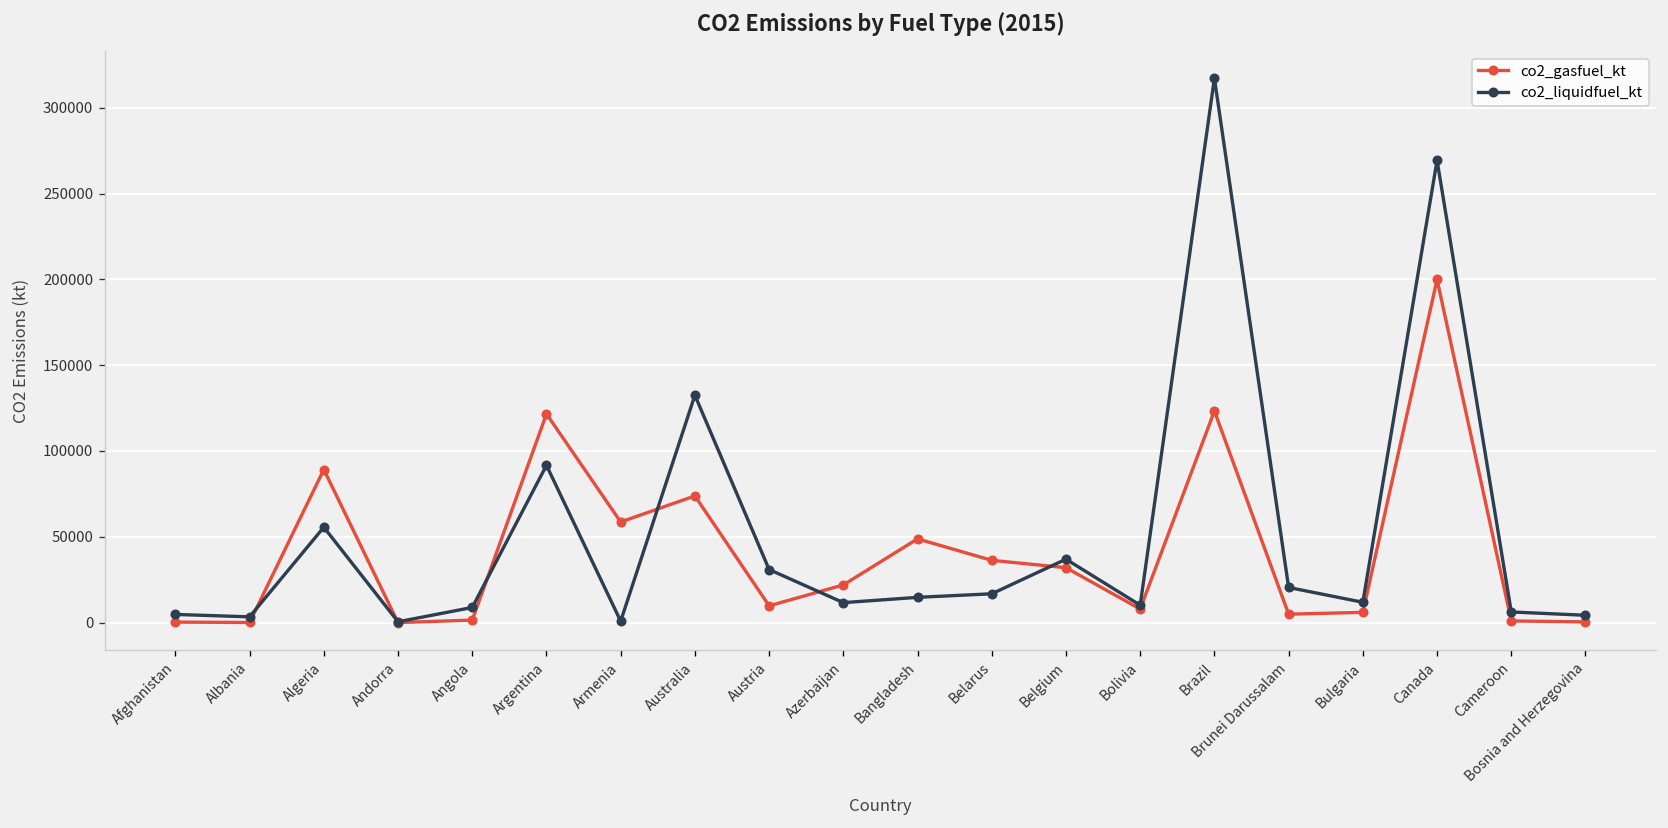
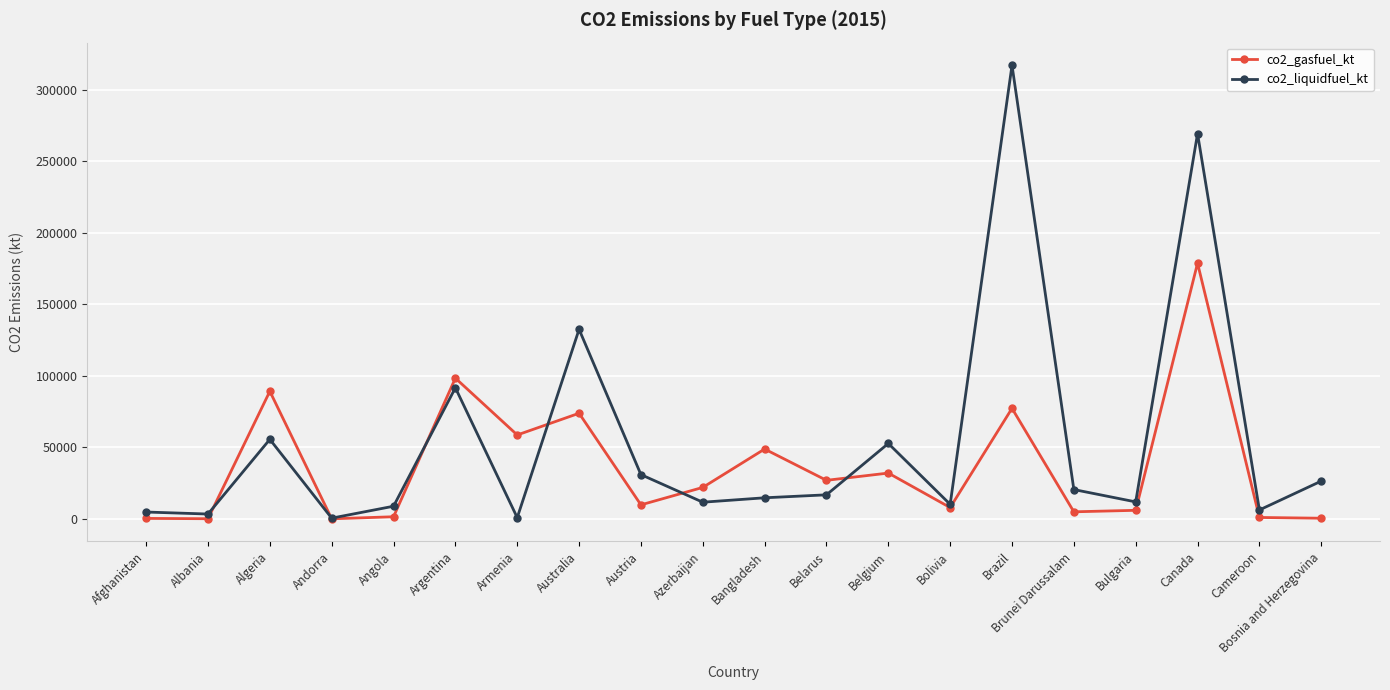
co2_gasfuel_kt, Argentina: 122000 -> 98000
co2_gasfuel_kt, Belarus: 36000 -> 27000
co2_liquidfuel_kt, Belgium: 37000 -> 53000
co2_gasfuel_kt, Brazil: 123000 -> 77000
co2_gasfuel_kt, Canada: 200000 -> 179000
co2_liquidfuel_kt, Bosnia and Herzegovina: 4000 -> 26000
